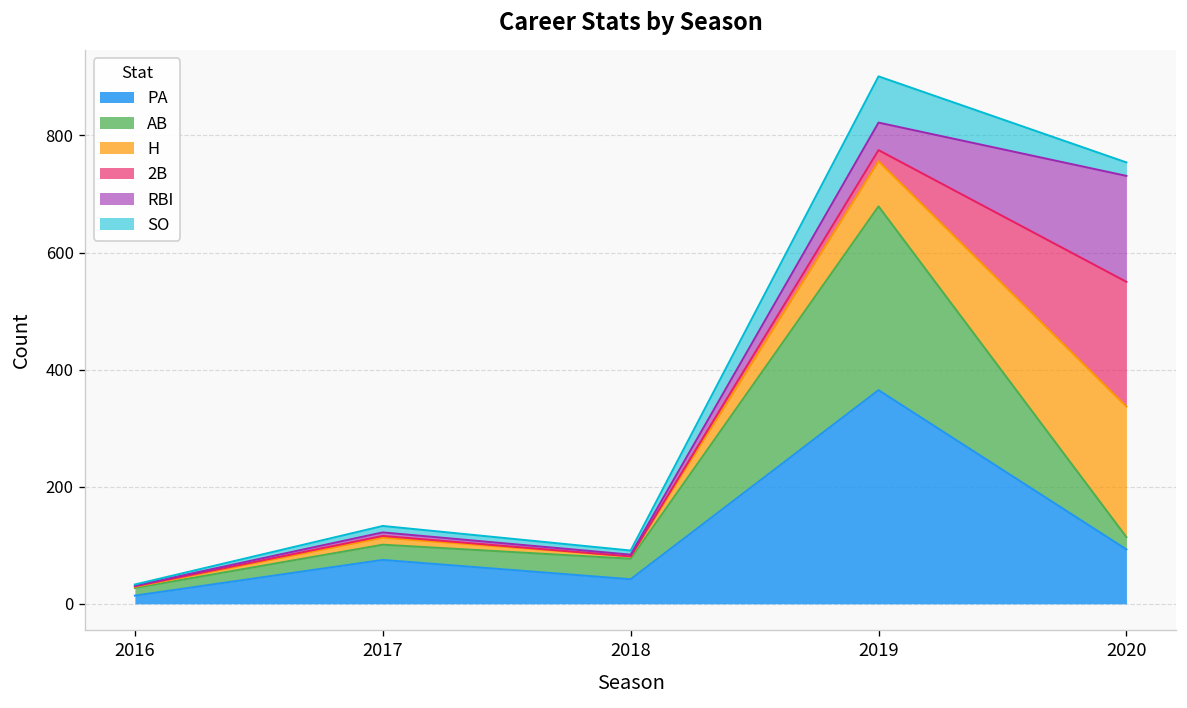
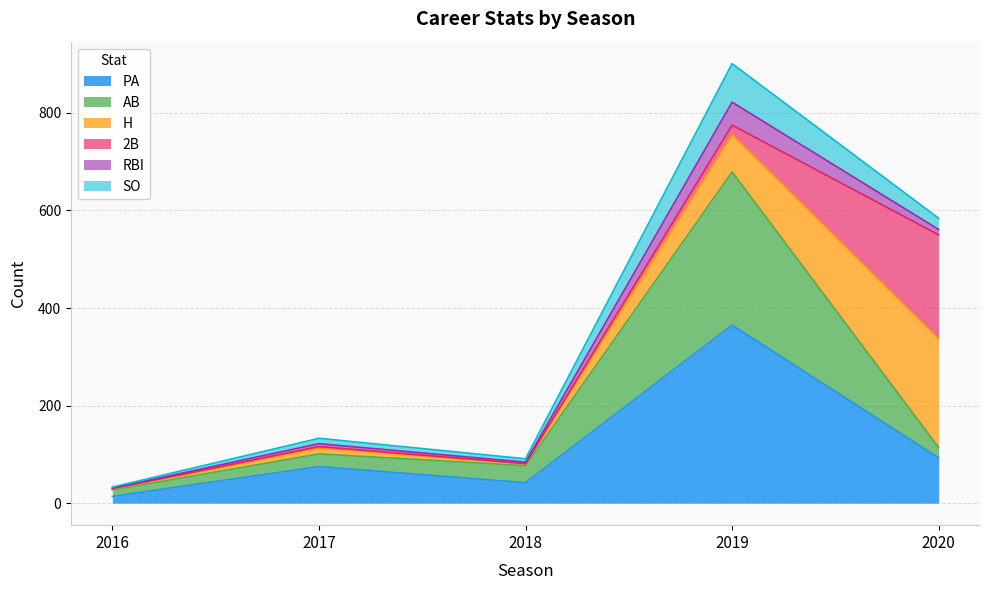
RBI, 2020: 180 -> 10
